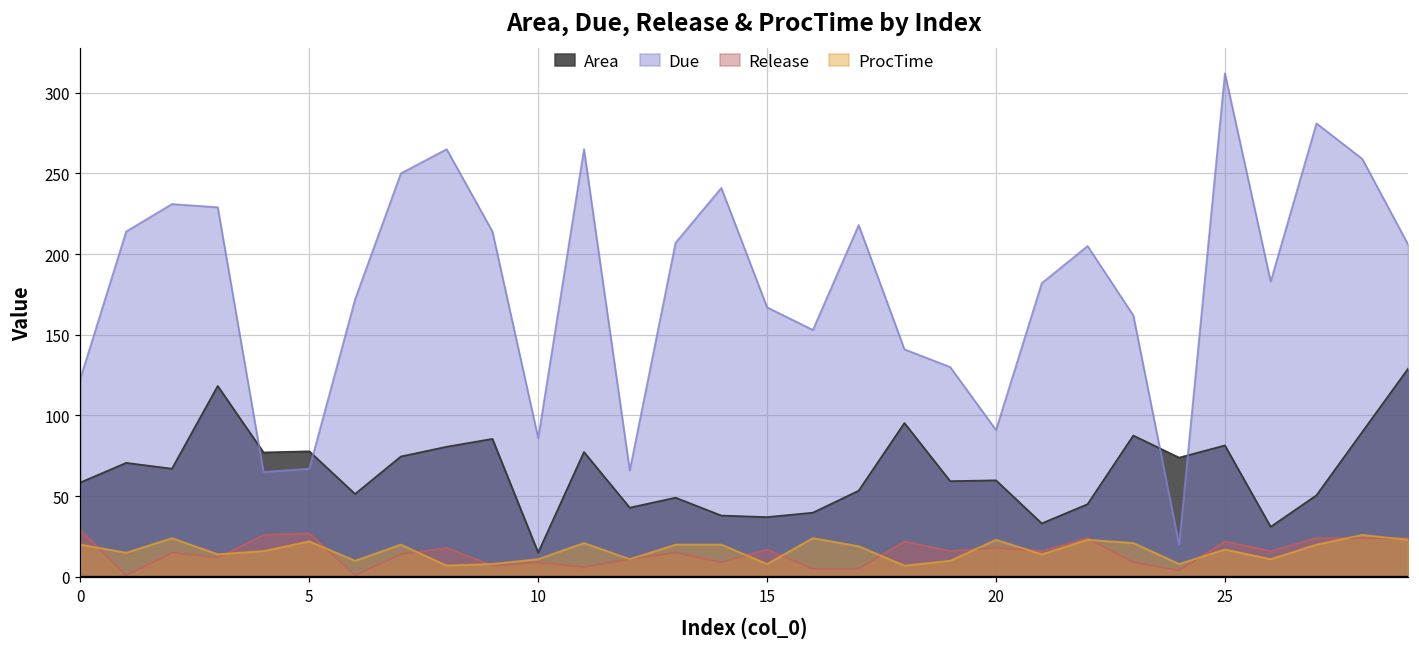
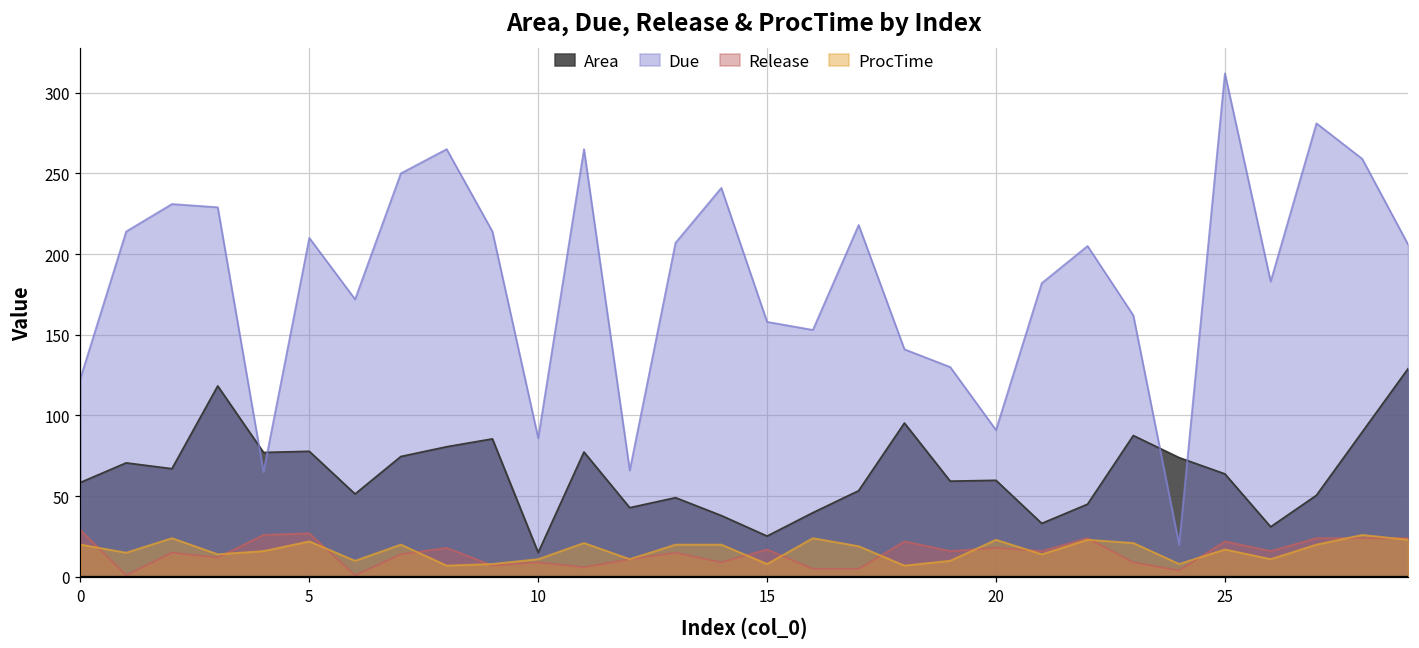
Due, 5: 67 -> 210
Area, 15: 37 -> 25
Due, 15: 167 -> 158
Area, 25: 81 -> 64
